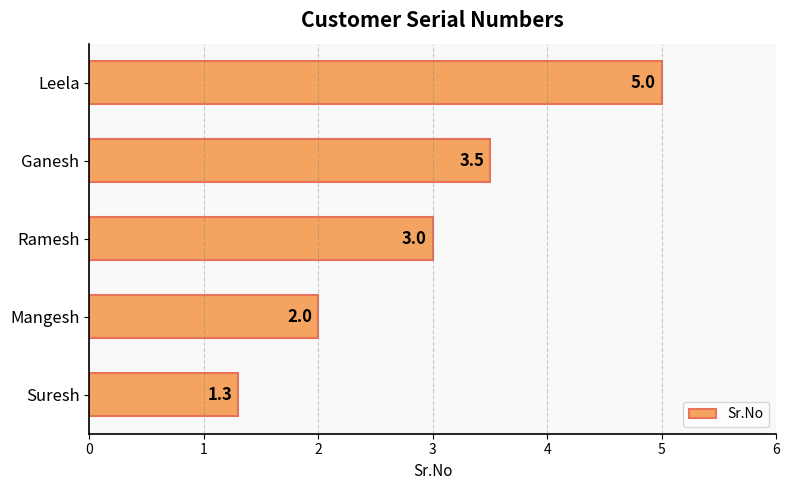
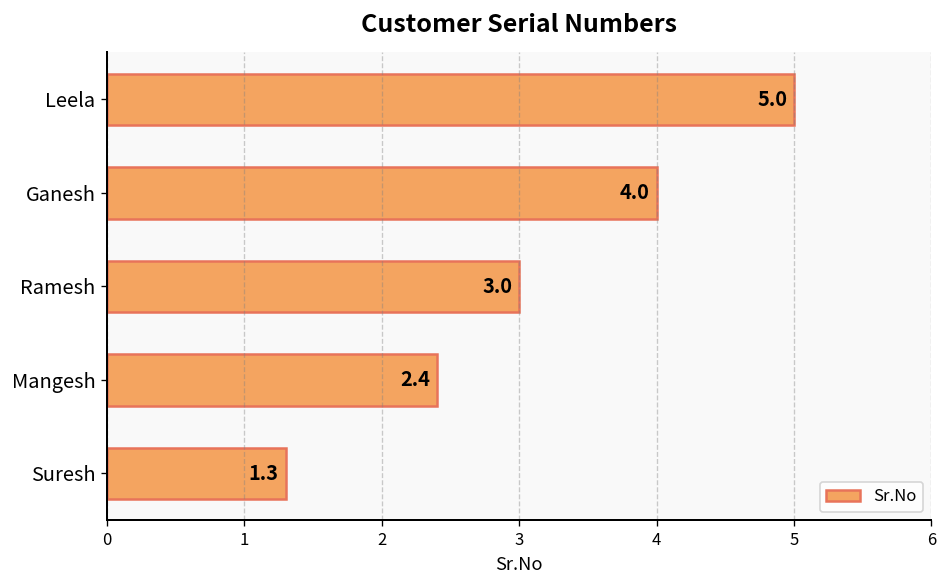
Ganesh: 3.5 -> 4.0
Mangesh: 2.0 -> 2.4
